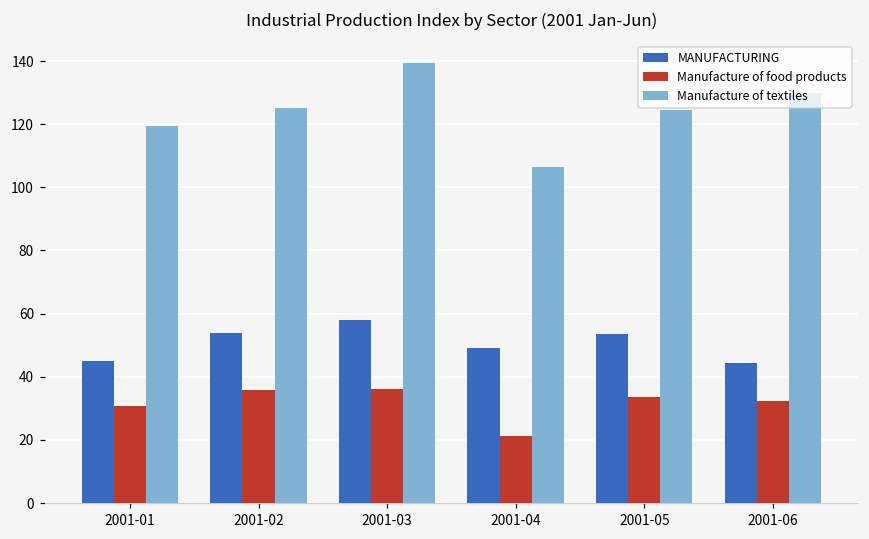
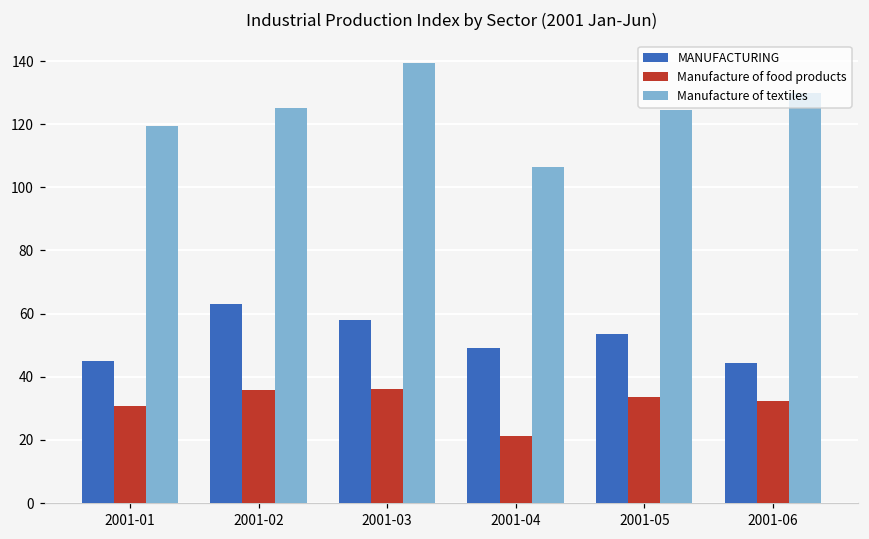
MANUFACTURING, 2001-02: 54 -> 63
